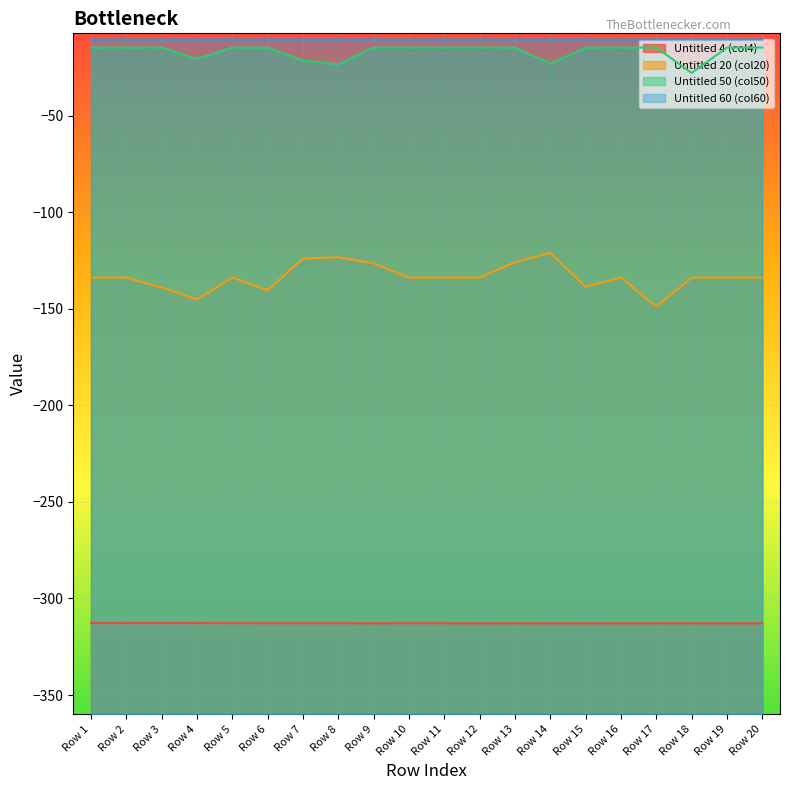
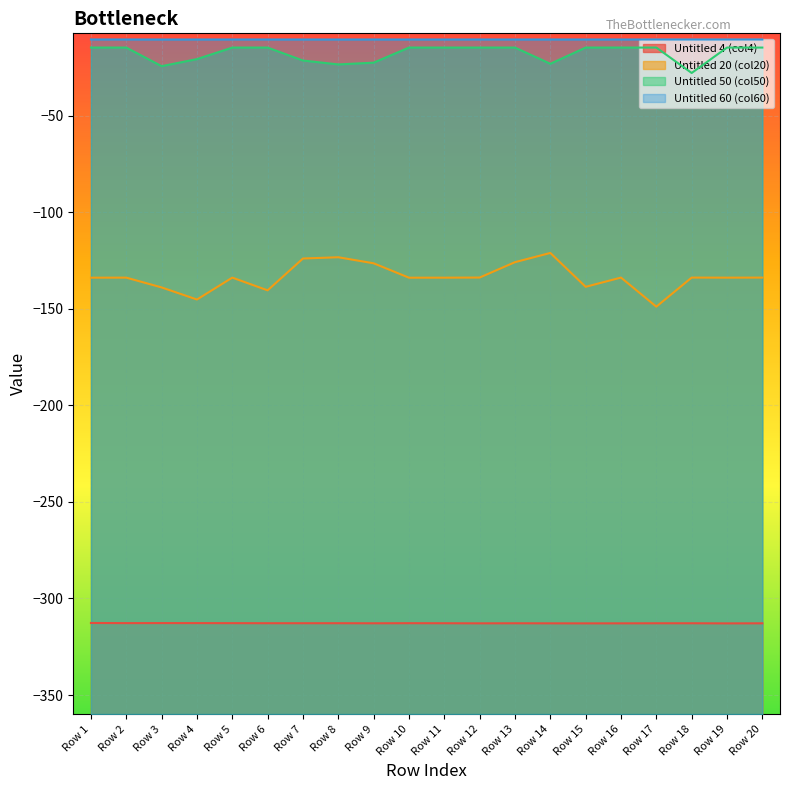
Untitled 50 (col50), Row 3: -15 -> -24
Untitled 50 (col50), Row 9: -15 -> -23
